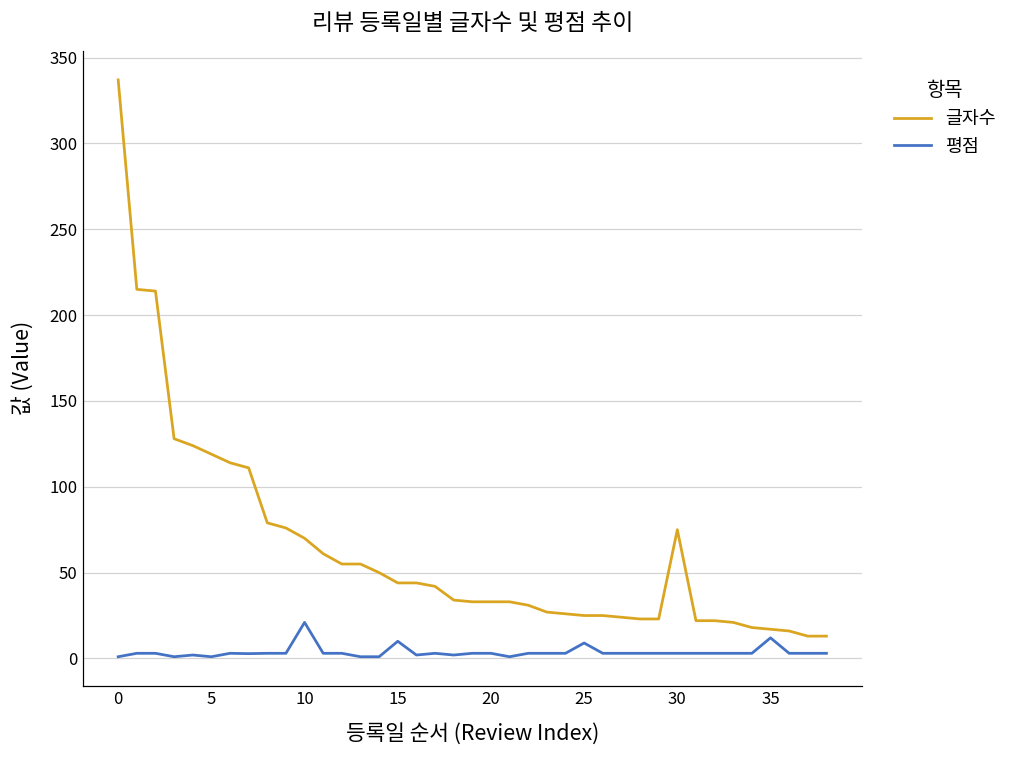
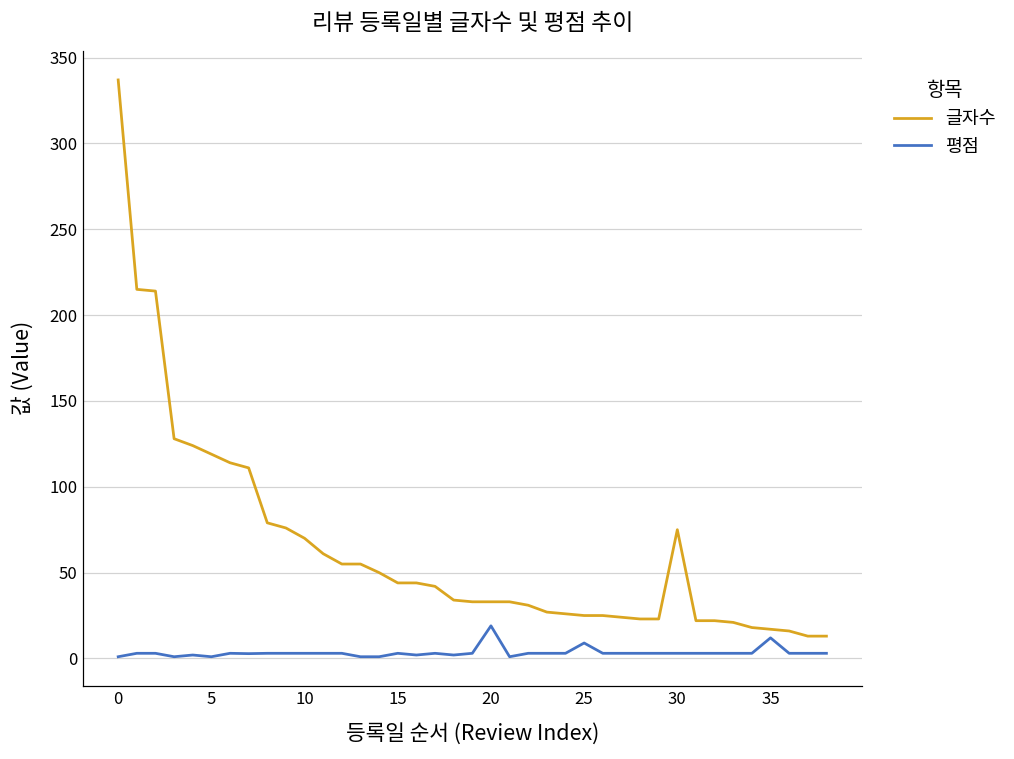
평점, 10: 21 -> 3
평점, 15: 10 -> 3
평점, 20: 3 -> 19
